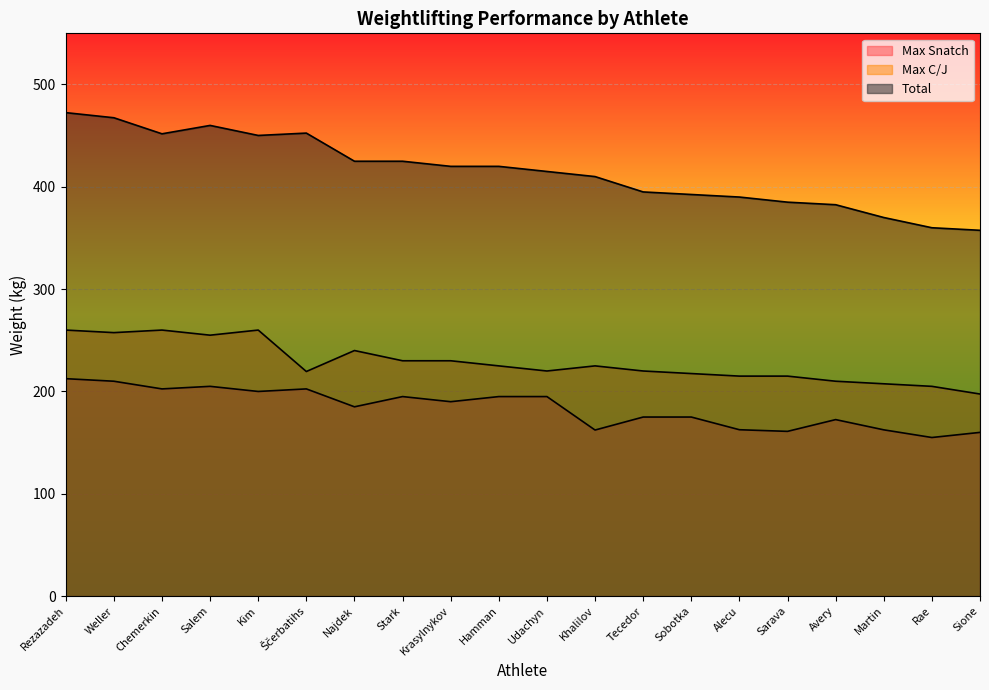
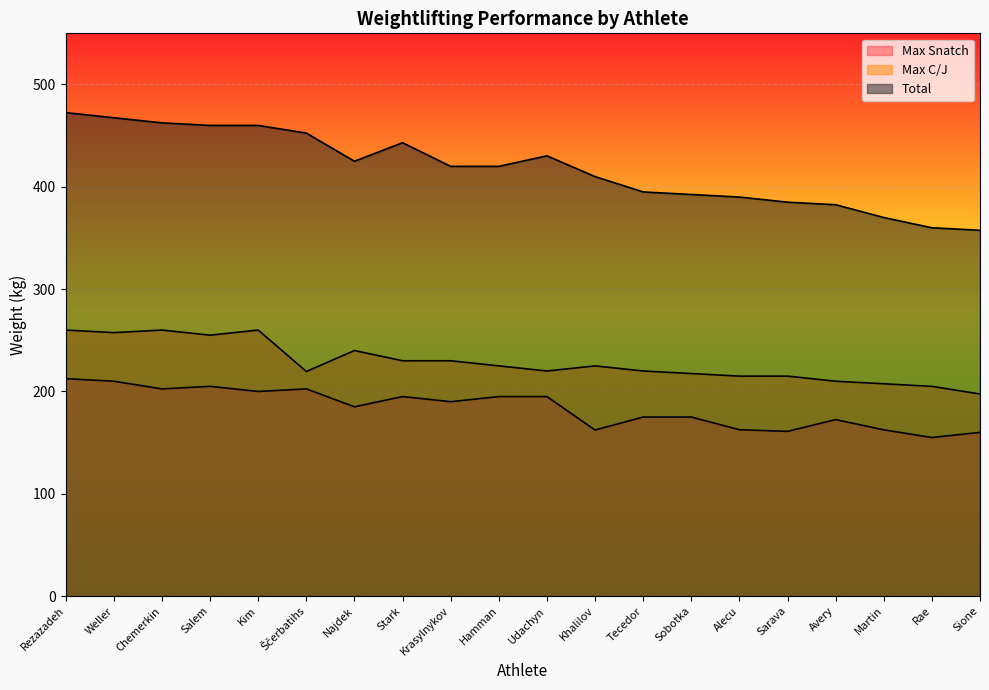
Total, Chemerkin: 452 -> 463
Total, Kim: 450 -> 460
Total, Stark: 425 -> 443
Total, Udachyn: 415 -> 430
